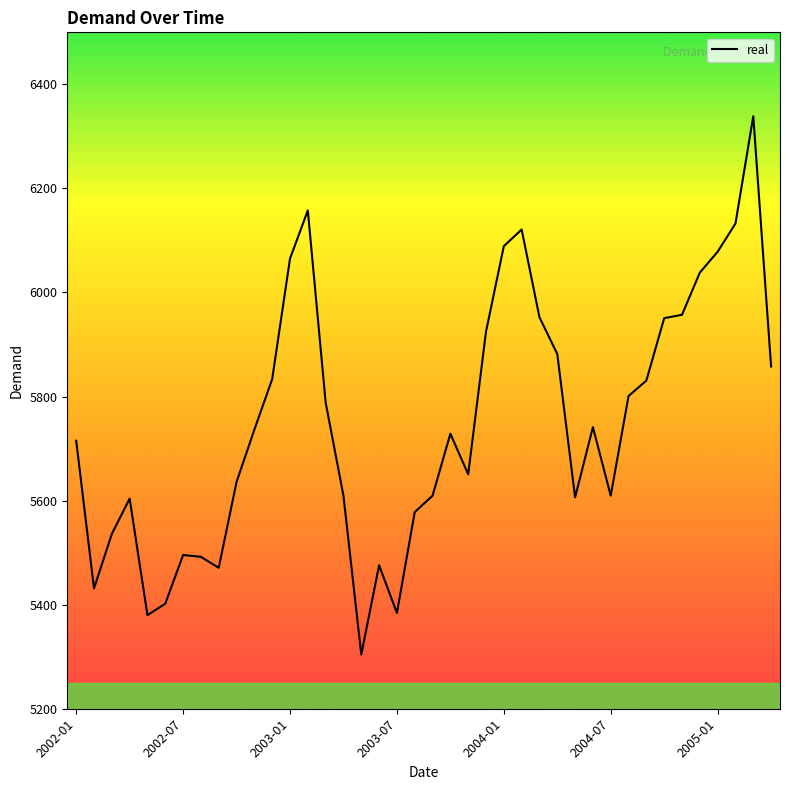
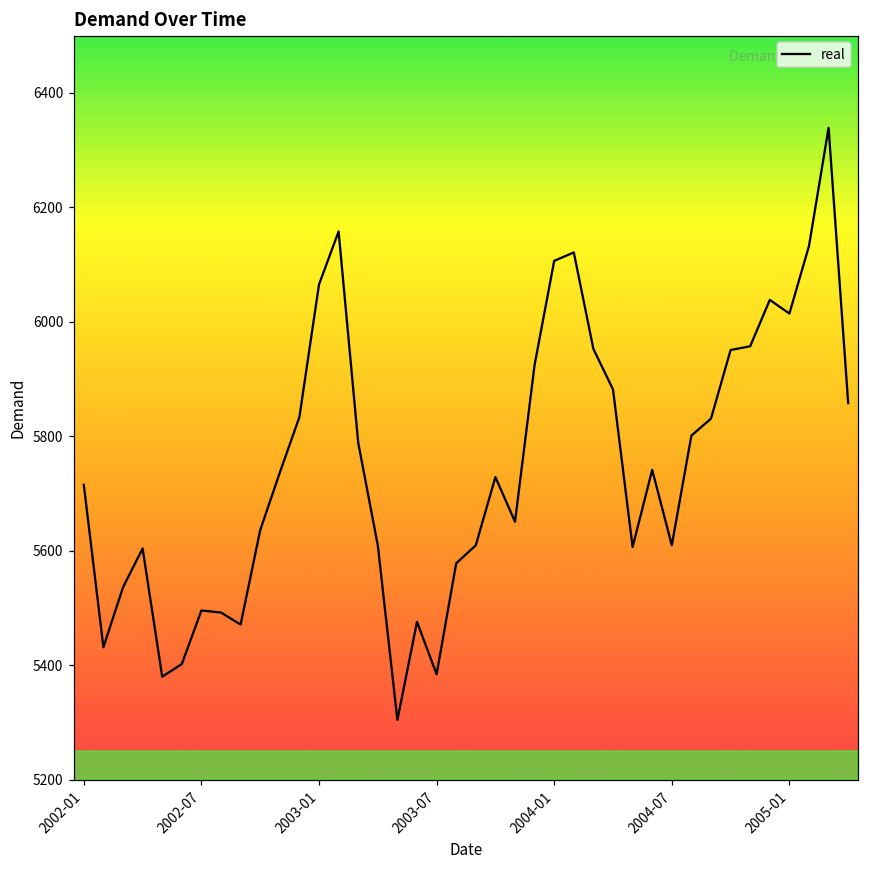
2004-01: 6090 -> 6110
2005-01: 6080 -> 6010
